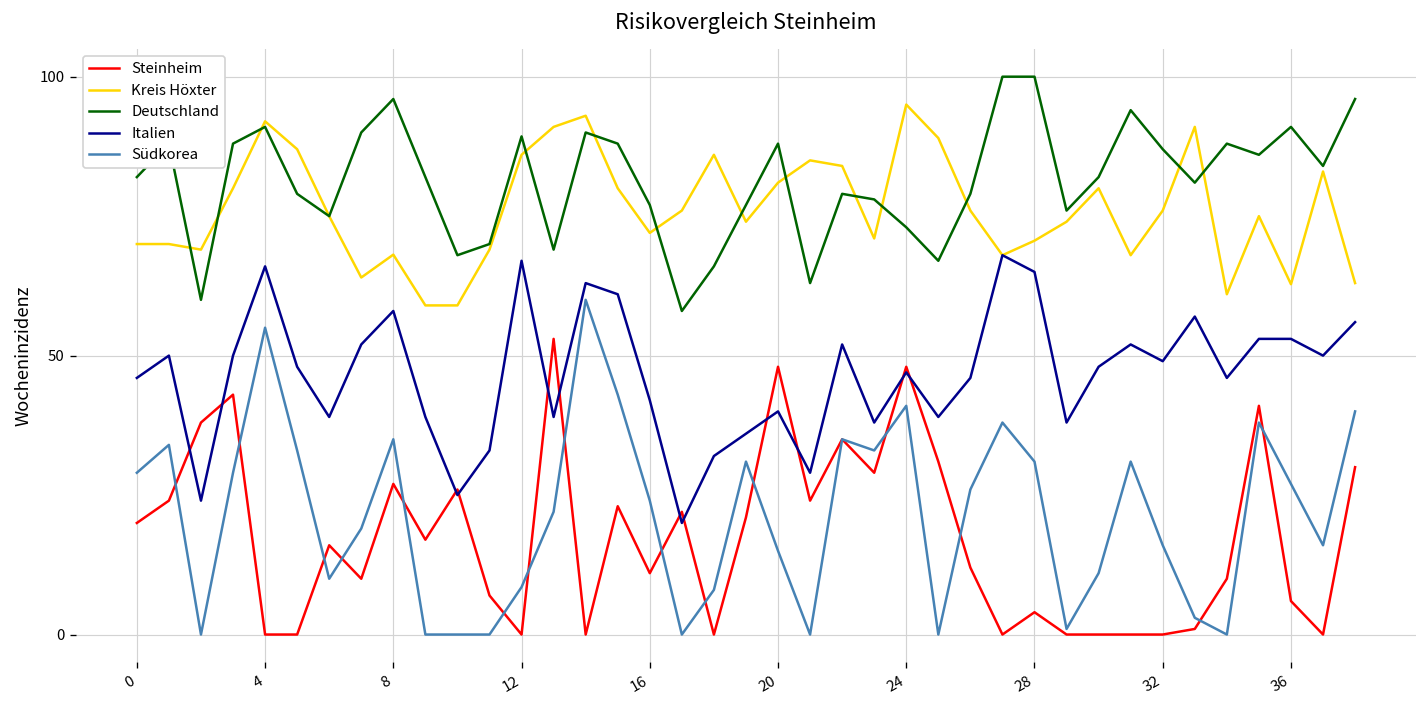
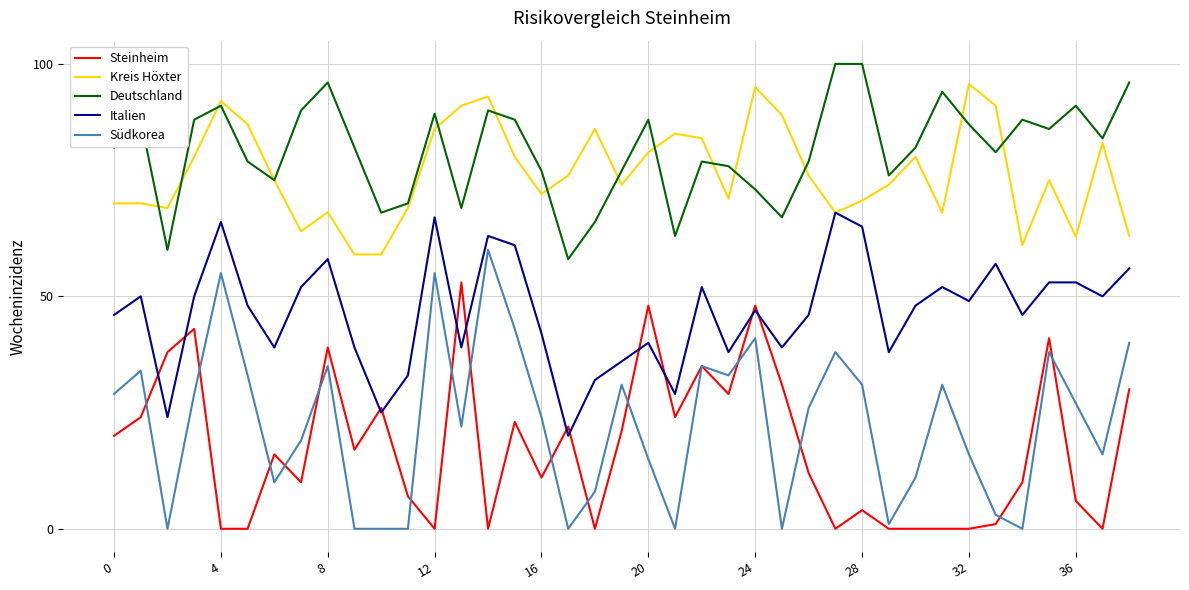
Steinheim, 8: 27 -> 39
Südkorea, 12: 9 -> 55
Kreis Höxter, 32: 76 -> 96
